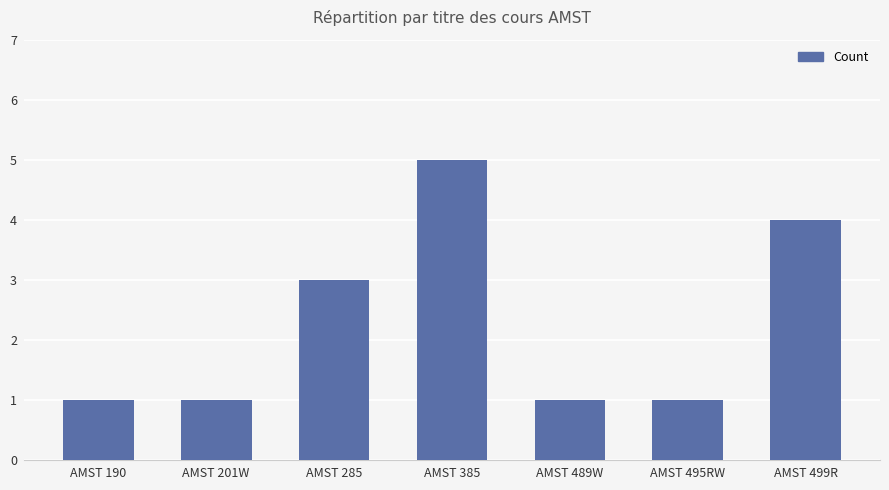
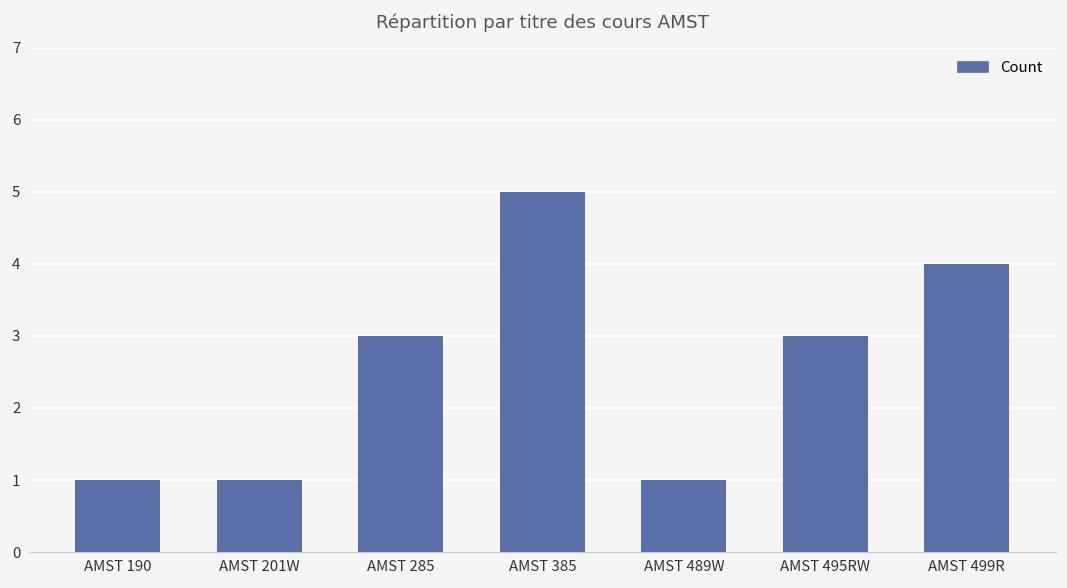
AMST 495RW: 1 -> 3
